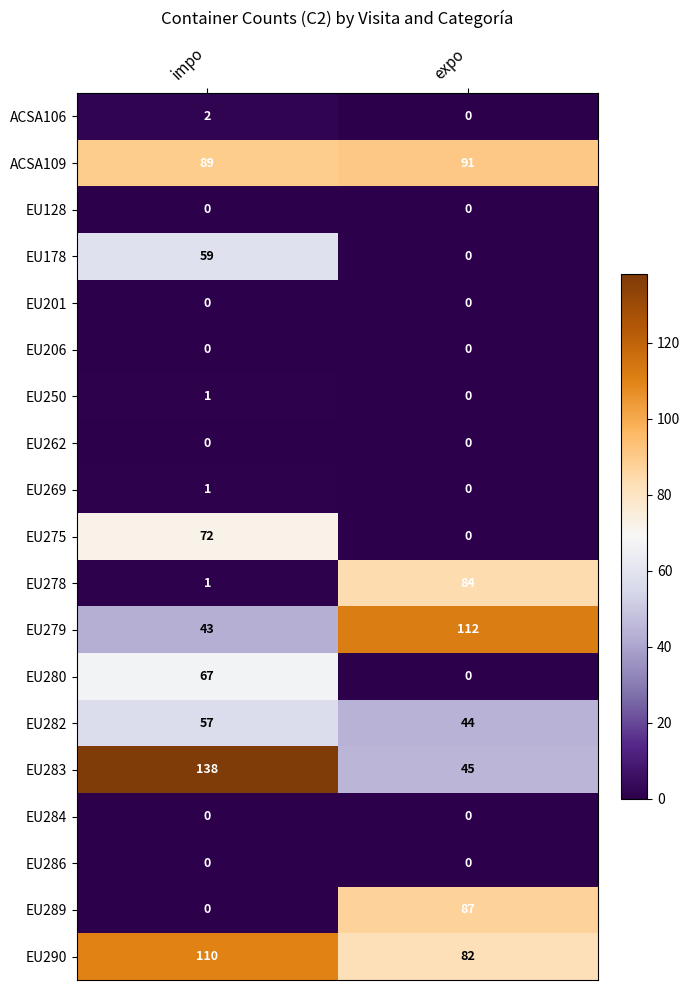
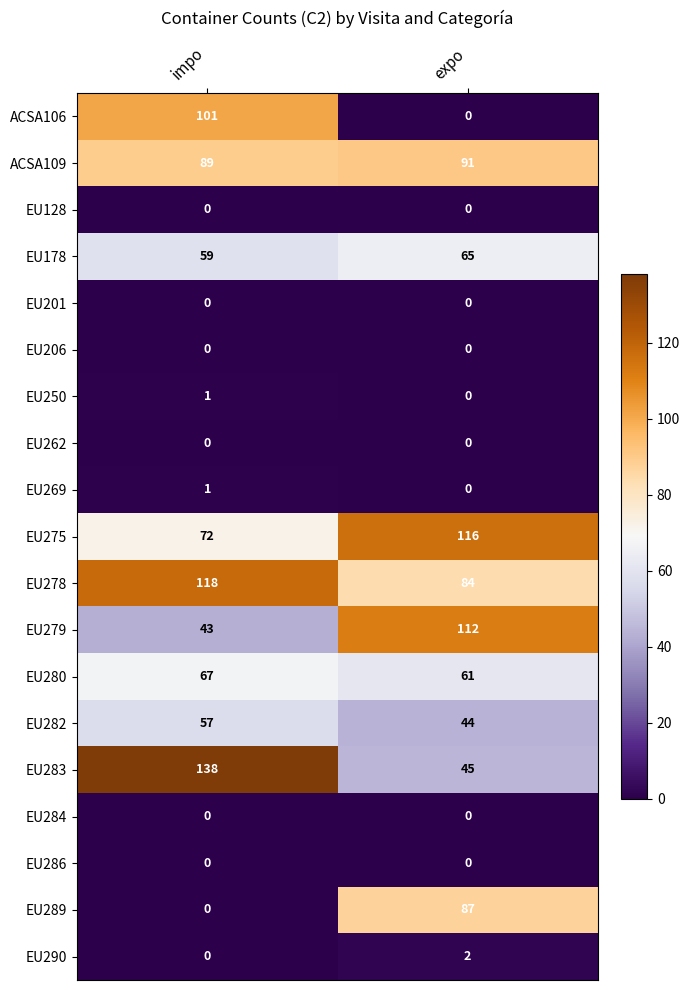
ACSA106, impo: 2 -> 101
EU178, expo: 0 -> 65
EU275, expo: 0 -> 116
EU278, impo: 1 -> 118
EU280, expo: 0 -> 61
EU290, impo: 110 -> 0
EU290, expo: 82 -> 2
